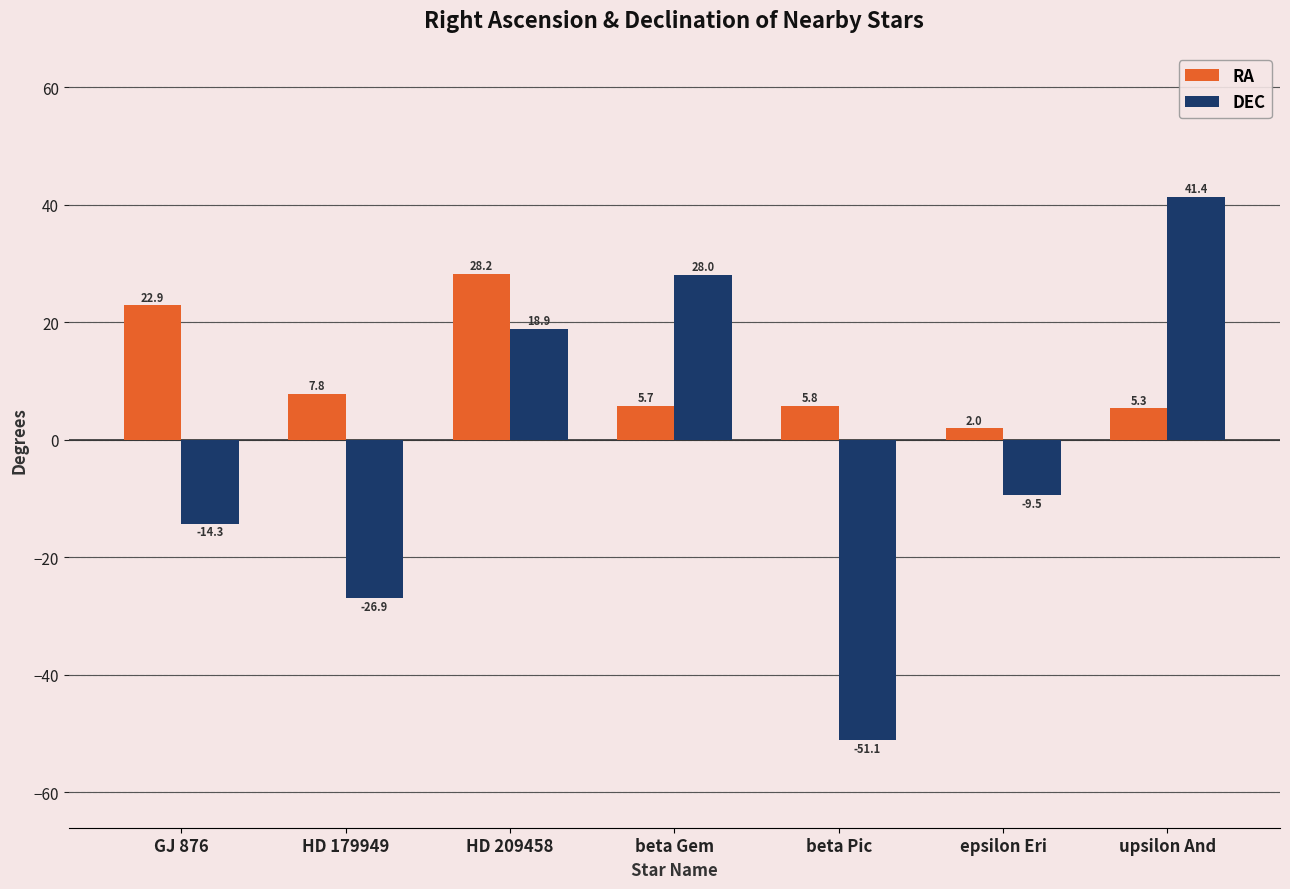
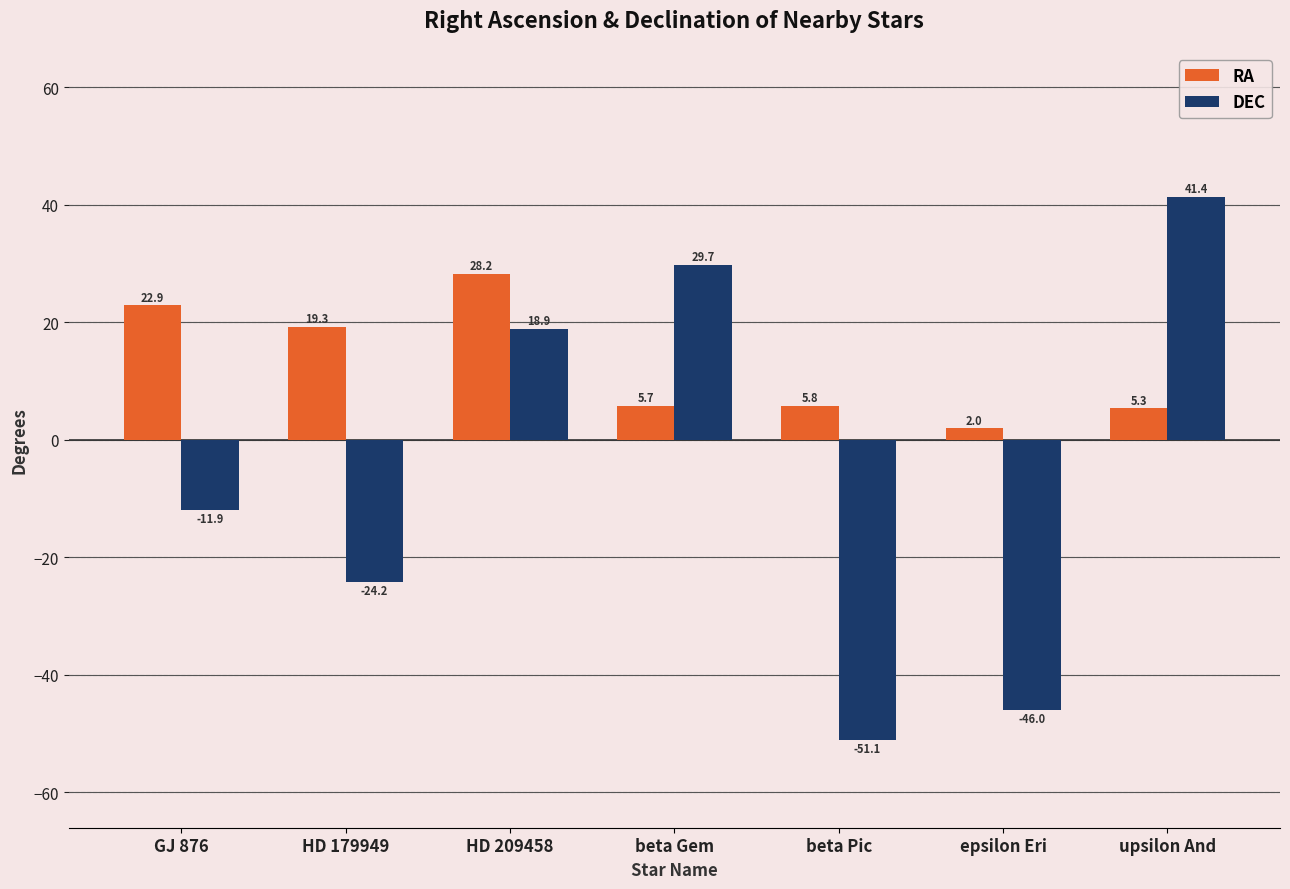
DEC, GJ 876: -14.3 -> -11.9
RA, HD 179949: 7.8 -> 19.3
DEC, HD 179949: -26.9 -> -24.2
DEC, beta Gem: 28.0 -> 29.7
DEC, epsilon Eri: -9.5 -> -46.0
